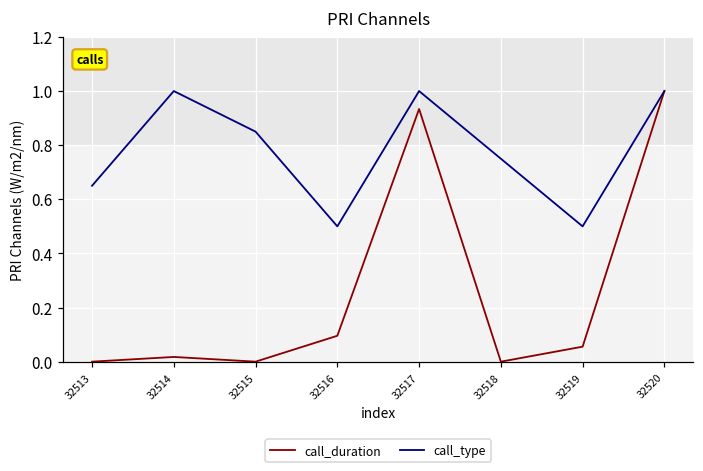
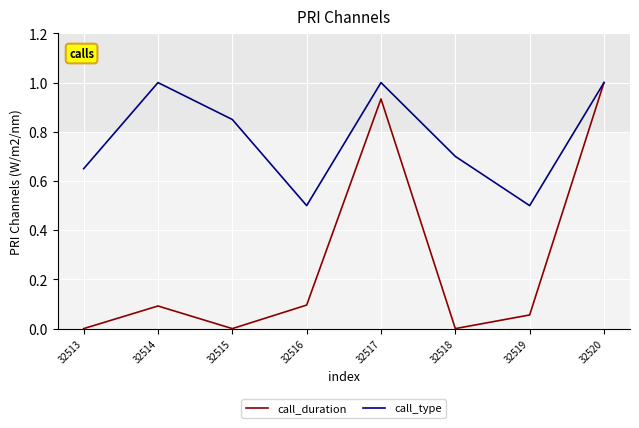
call_duration, 32514: 0.02 -> 0.09
call_type, 32518: 0.75 -> 0.70
